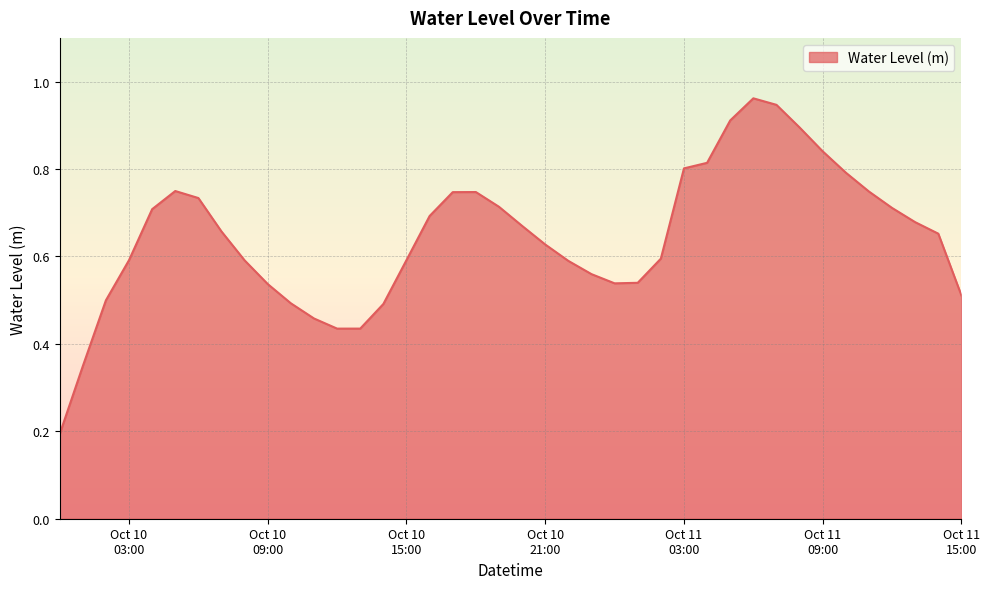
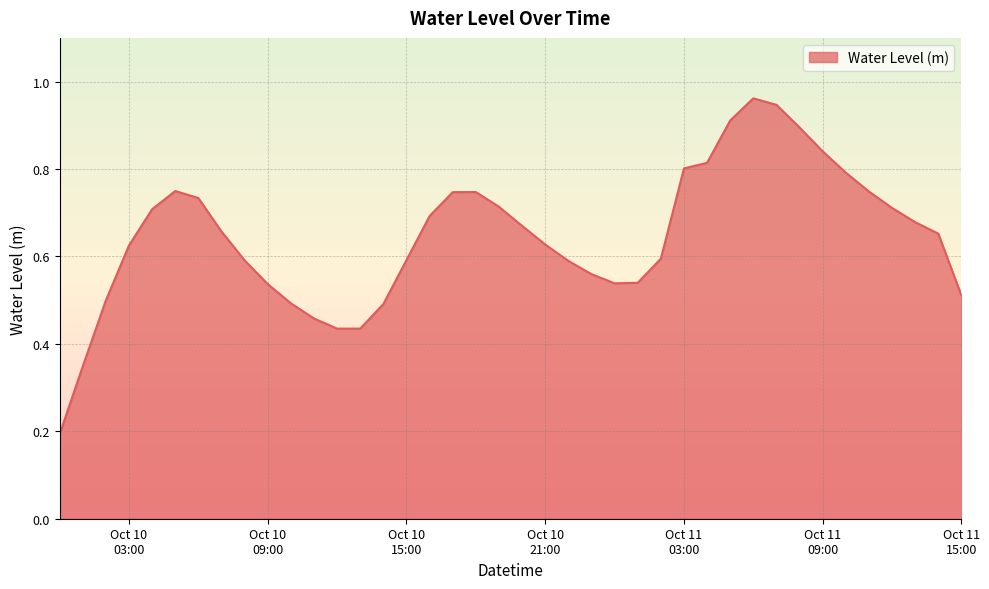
Oct 10 03:00: 0.59 -> 0.63
